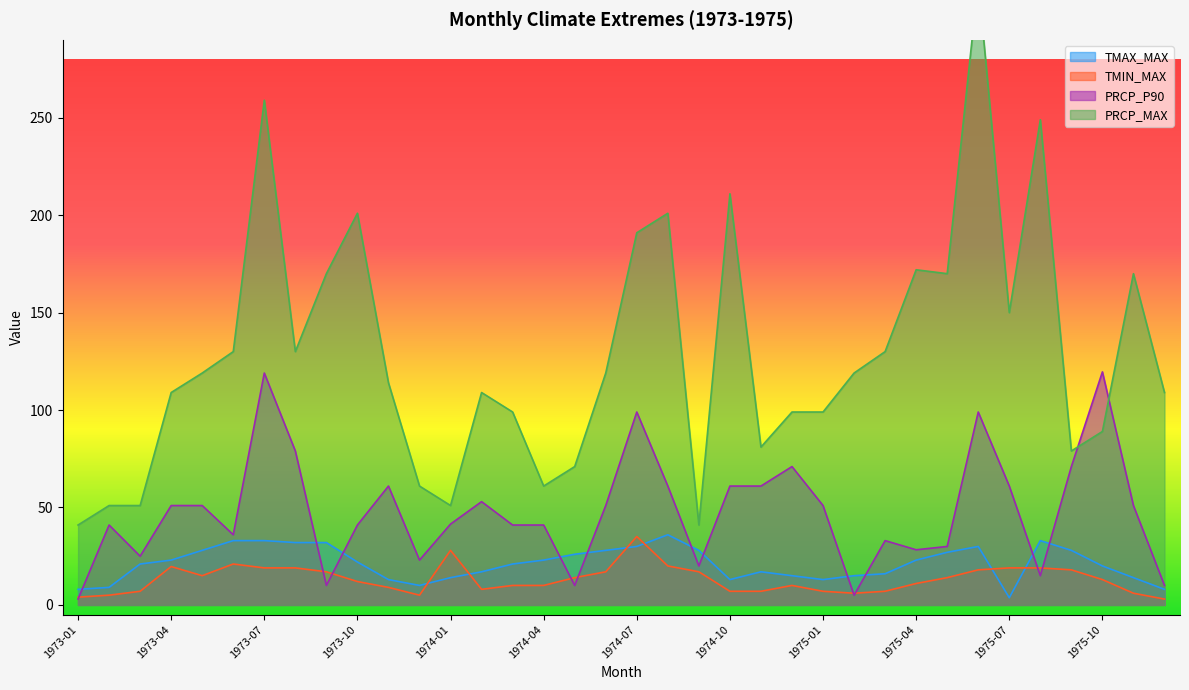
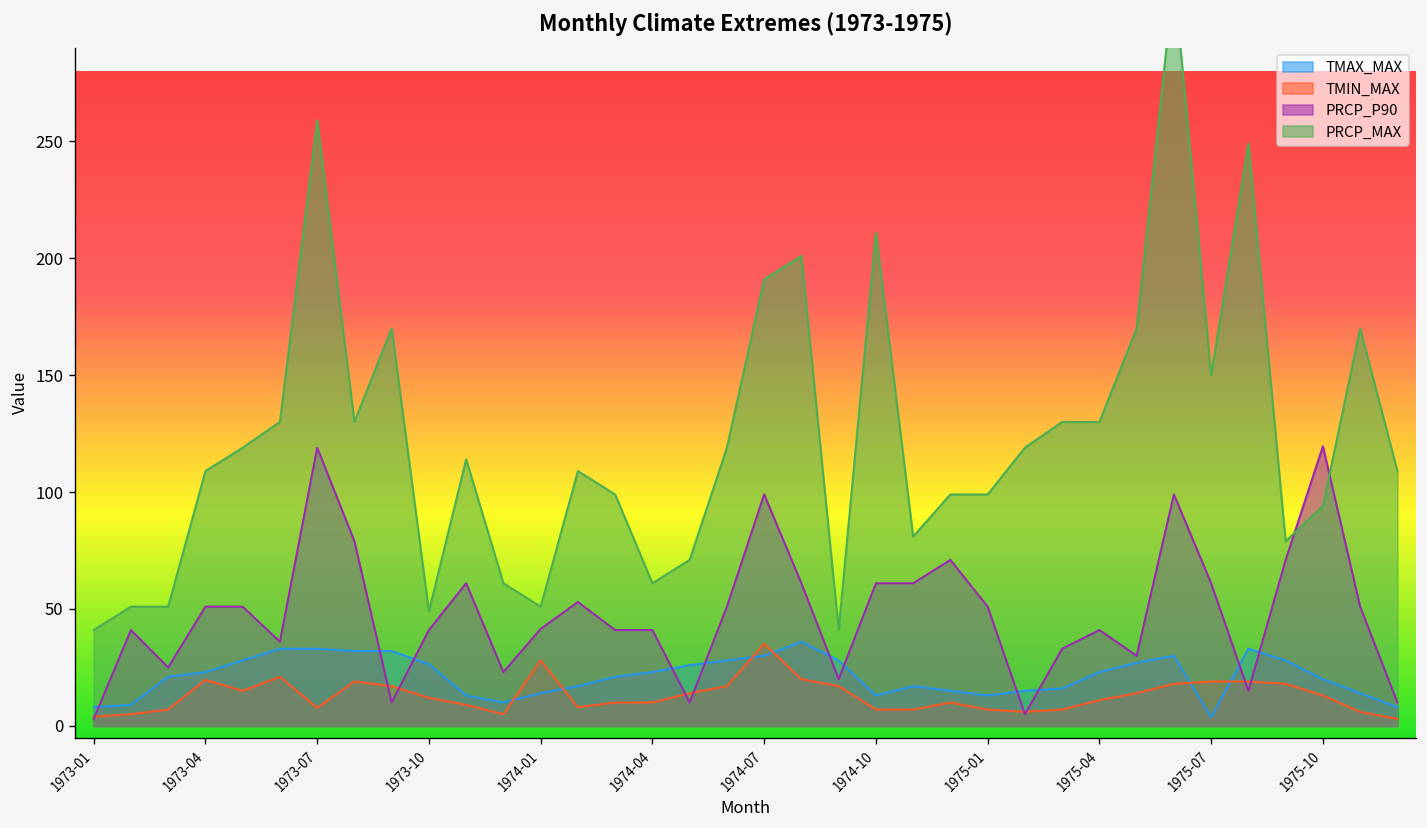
TMIN_MAX, 1973-07: 19 -> 8
TMAX_MAX, 1973-10: 22 -> 26
PRCP_MAX, 1973-10: 201 -> 49
PRCP_P90, 1975-04: 28 -> 41
PRCP_MAX, 1975-04: 172 -> 130
PRCP_MAX, 1975-10: 89 -> 94
